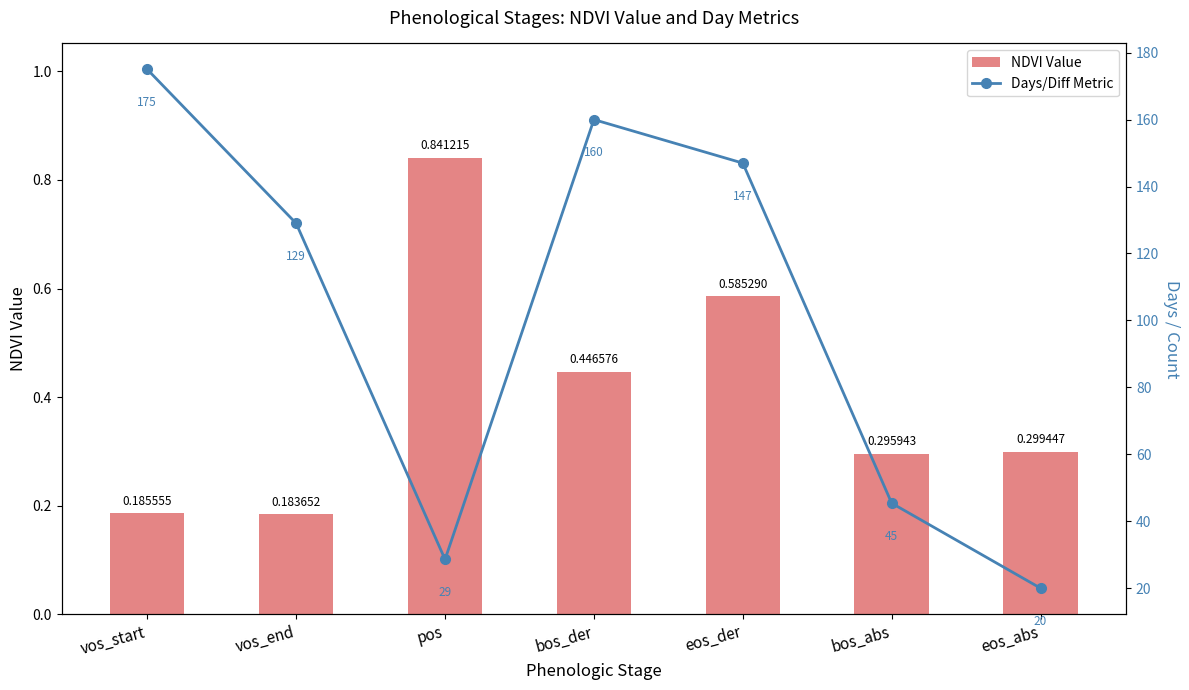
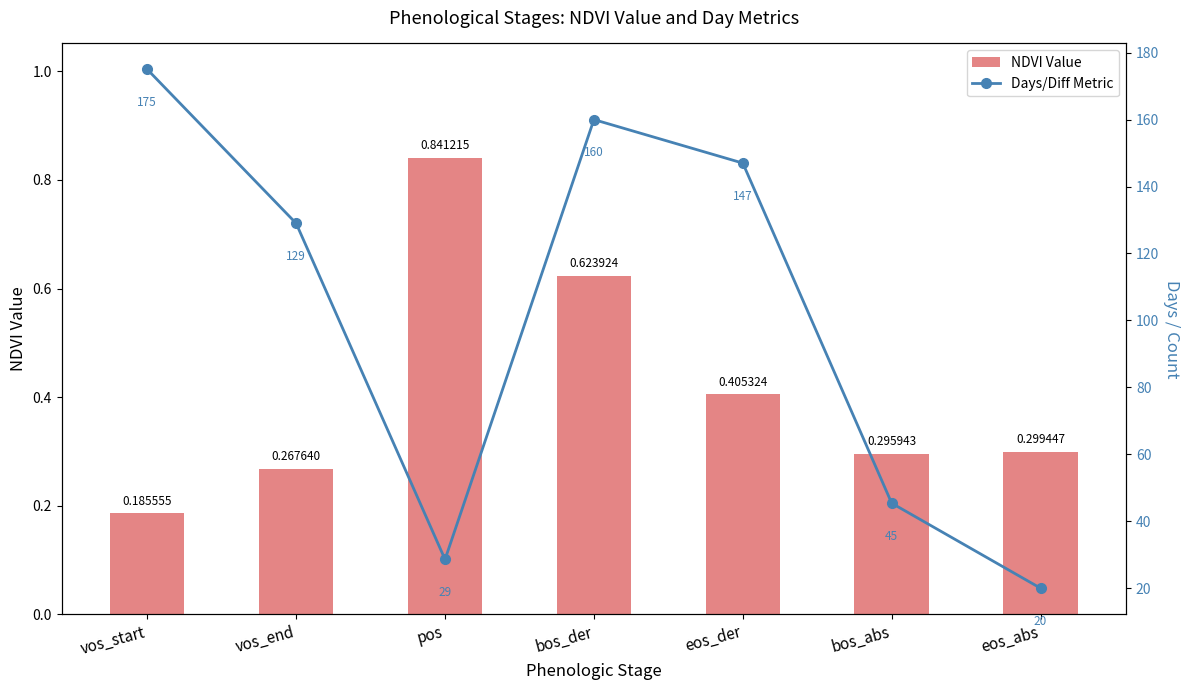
NDVI Value, vos_end: 0.183652 -> 0.267640
NDVI Value, bos_der: 0.446576 -> 0.623924
NDVI Value, eos_der: 0.585290 -> 0.405324
